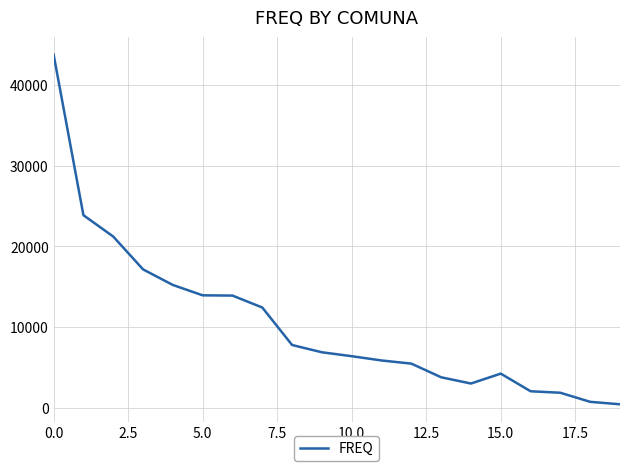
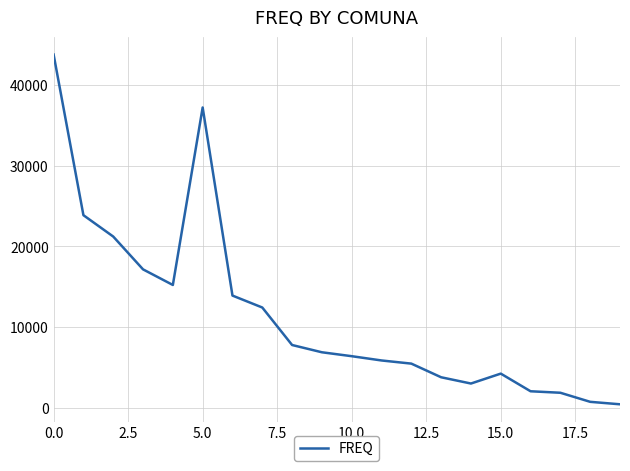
5.0: 14000 -> 37000
